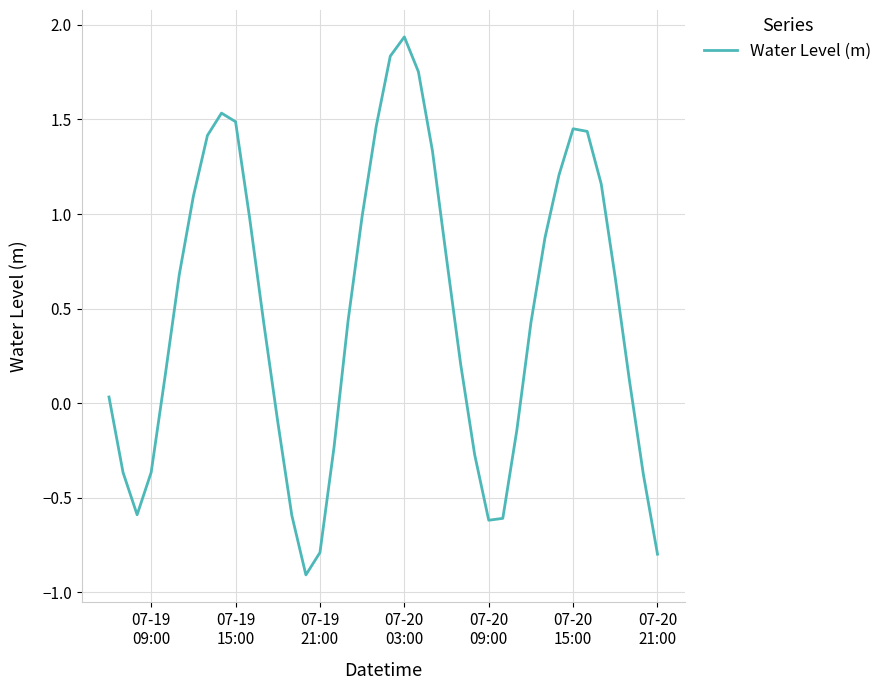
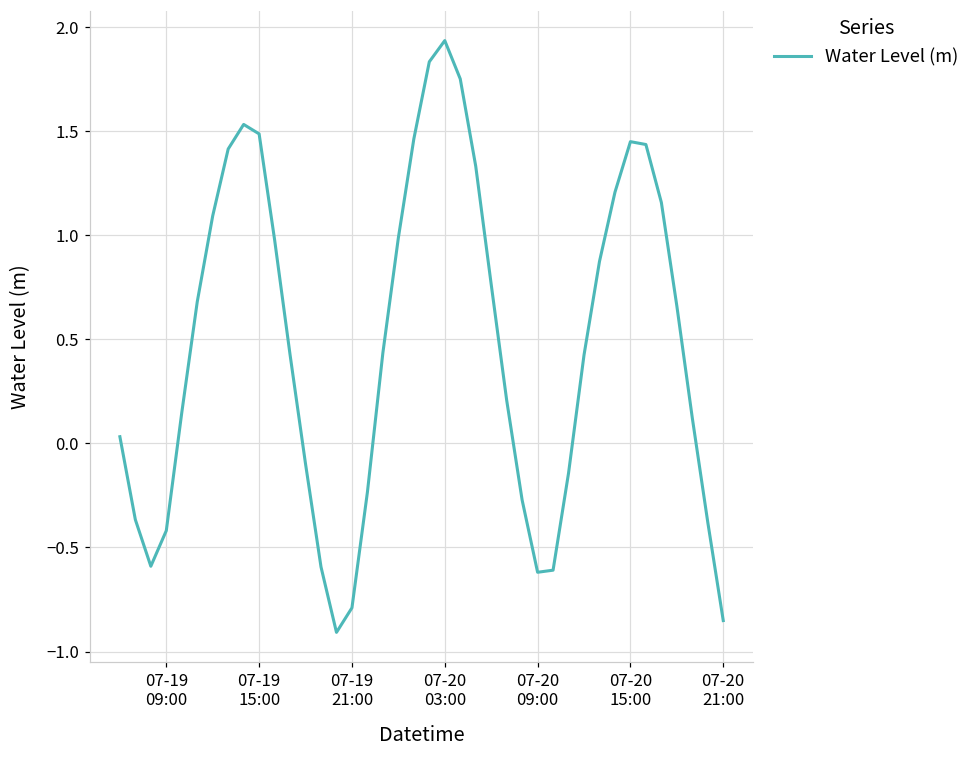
07-19 09:00: -0.37 -> -0.42
07-20 21:00: -0.80 -> -0.85
